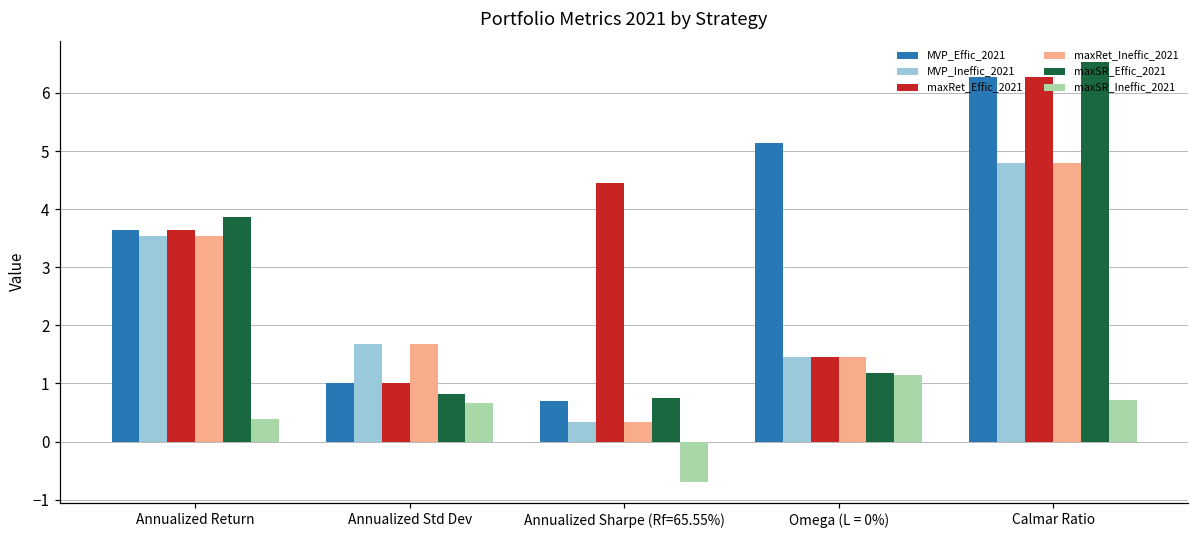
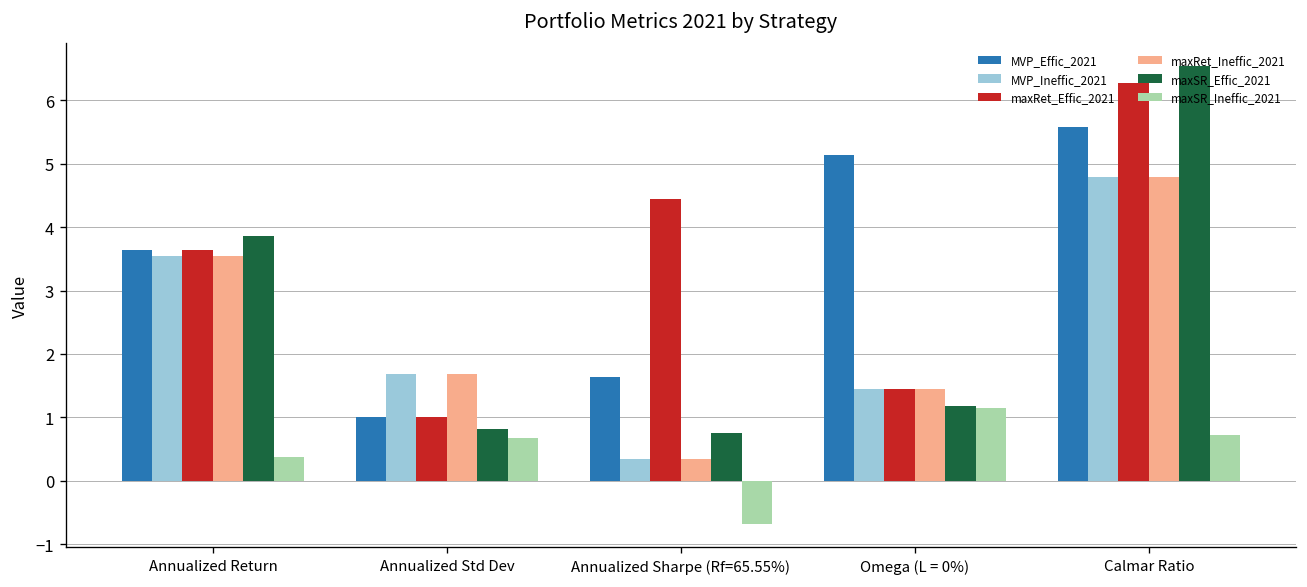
MVP_Effic_2021, Annualized Sharpe (Rf=65.55%): 0.7 -> 1.6
MVP_Effic_2021, Calmar Ratio: 6.3 -> 5.6
